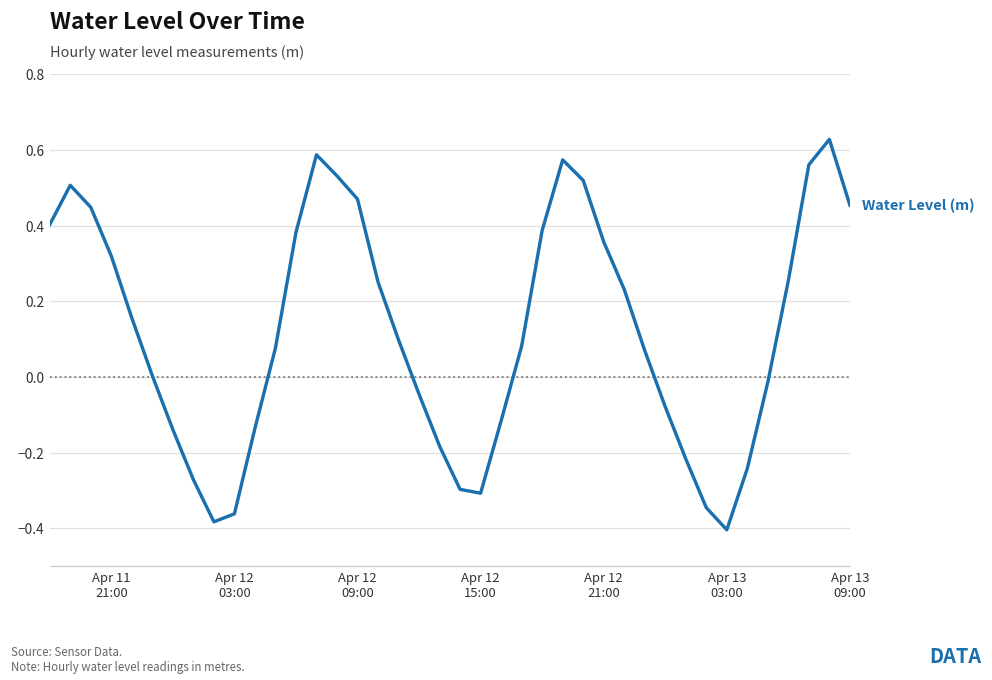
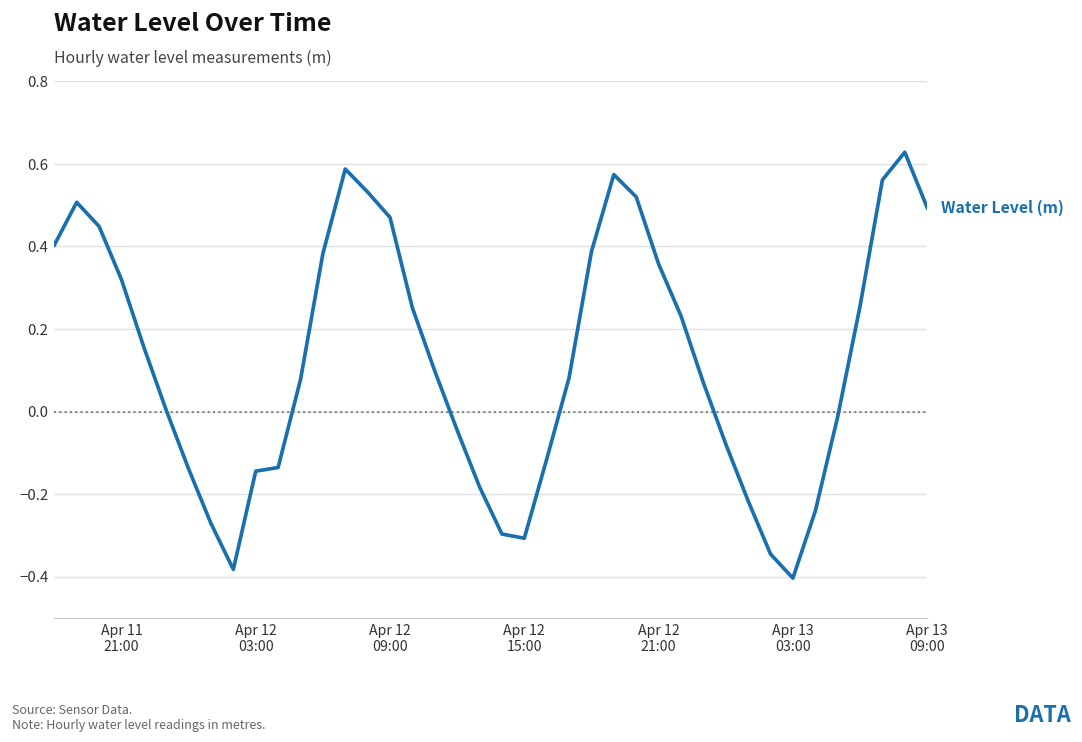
Apr 12 03:00: -0.36 -> -0.14
Apr 13 09:00: 0.45 -> 0.49
